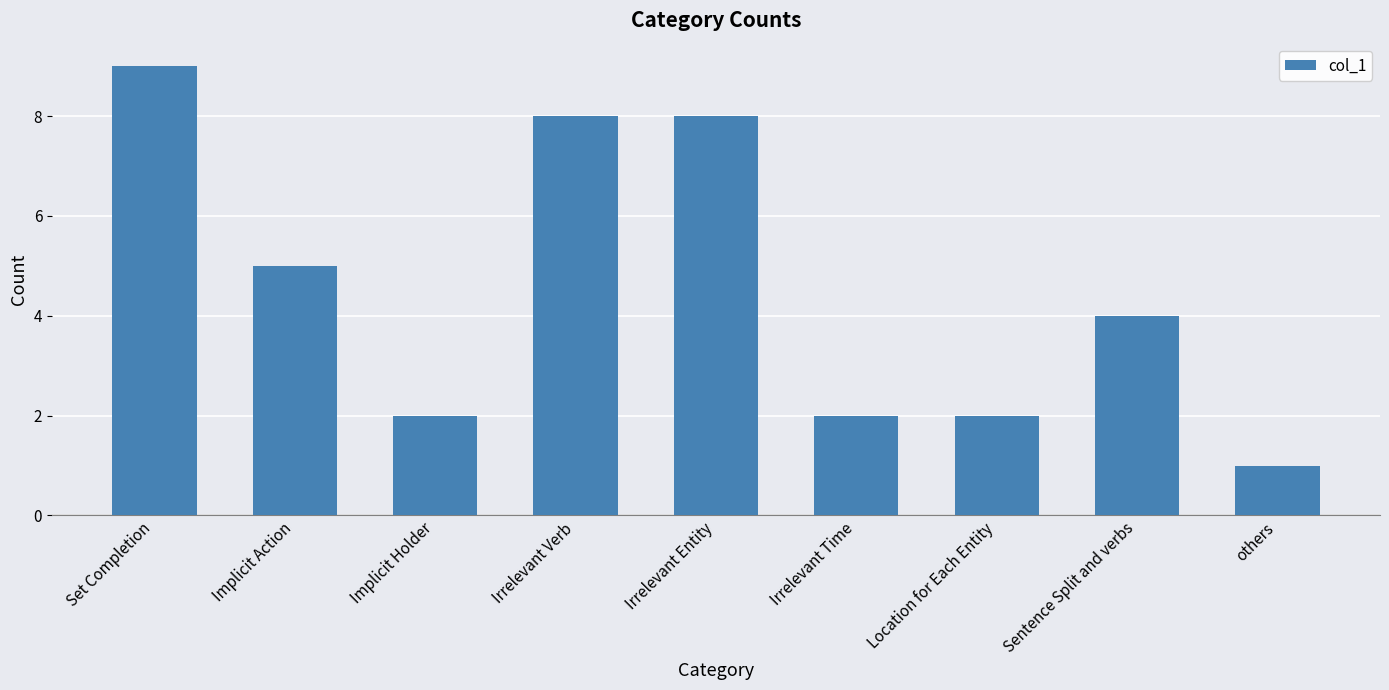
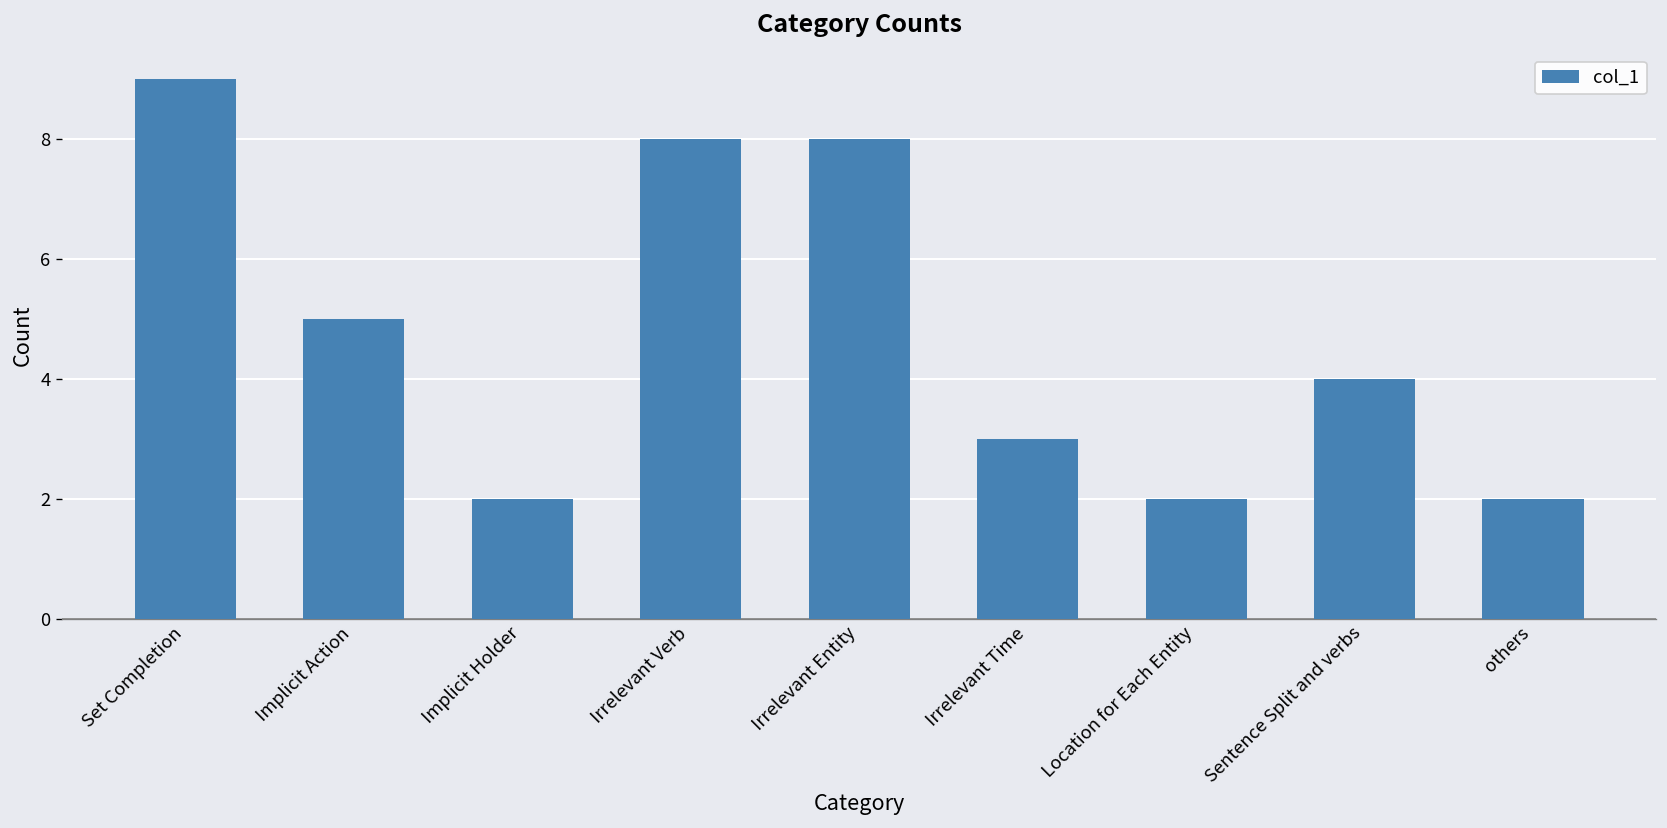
Irrelevant Time: 2 -> 3
others: 1 -> 2
